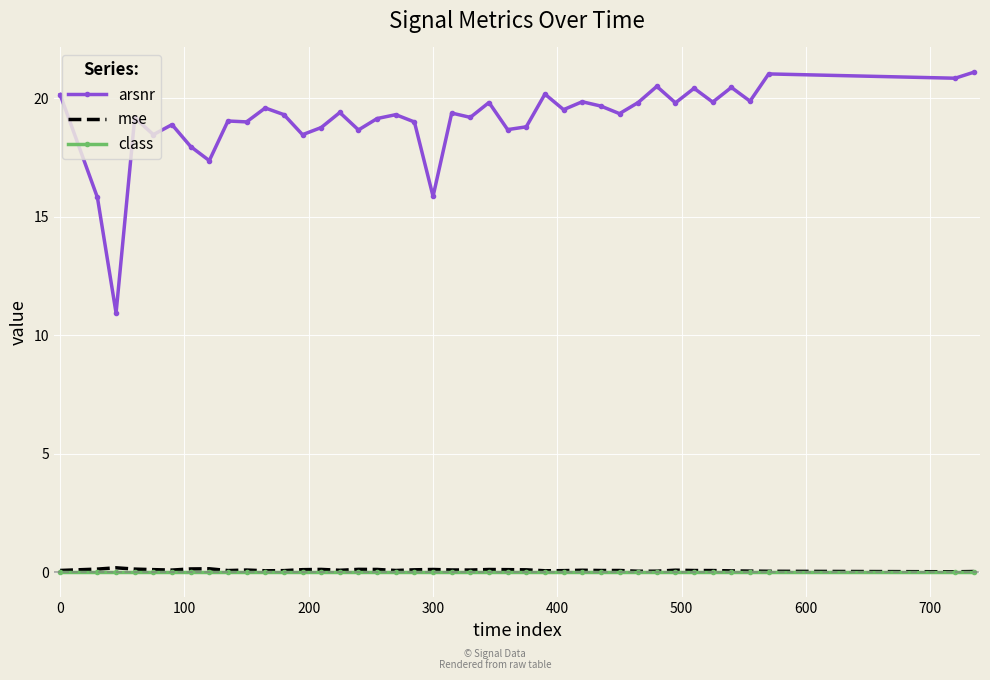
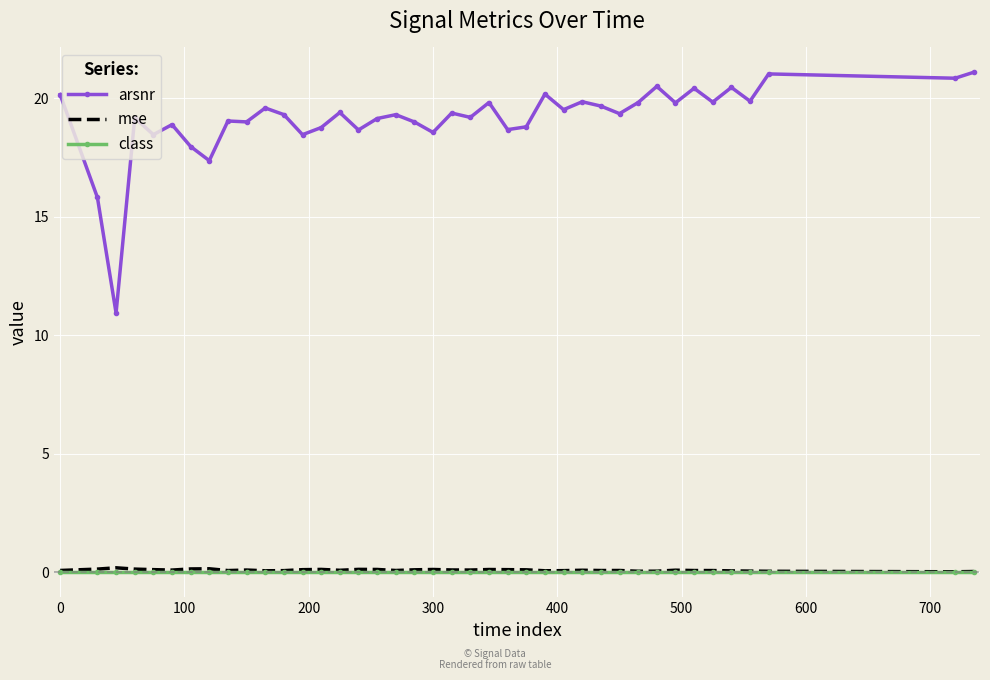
arsnr, 300: 15.9 -> 18.5
